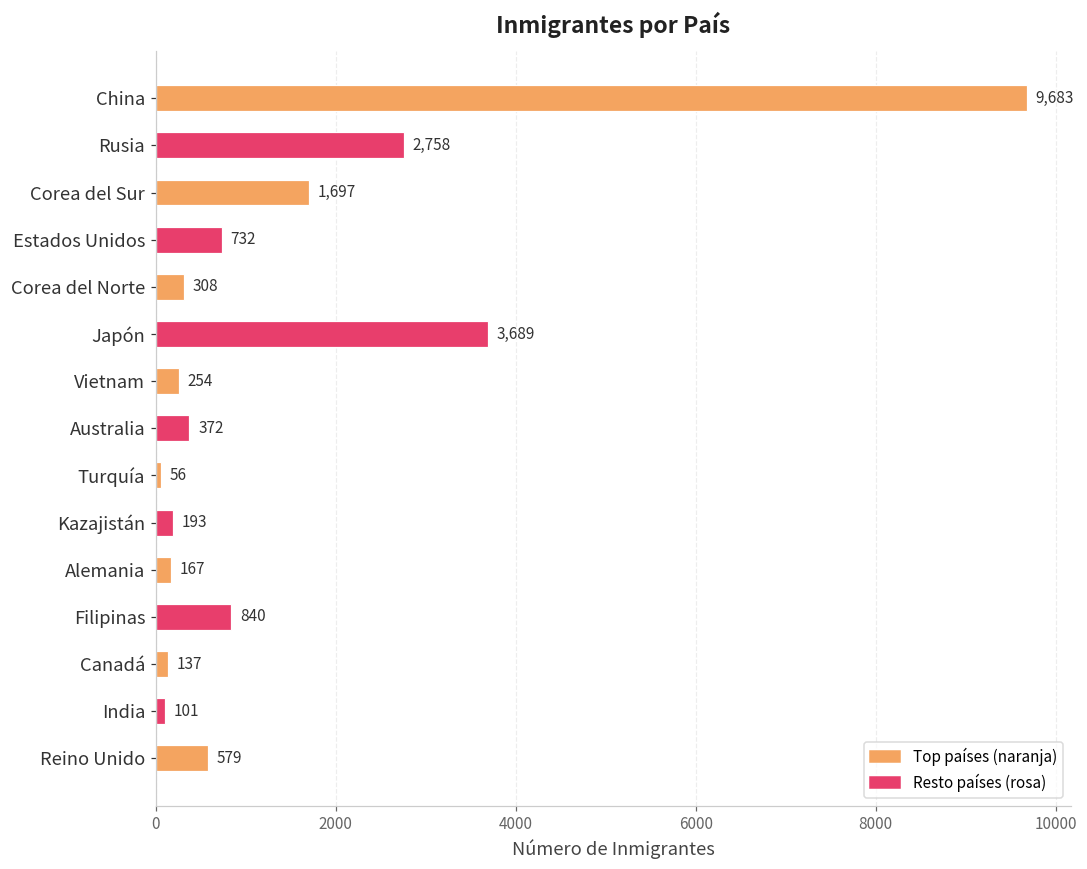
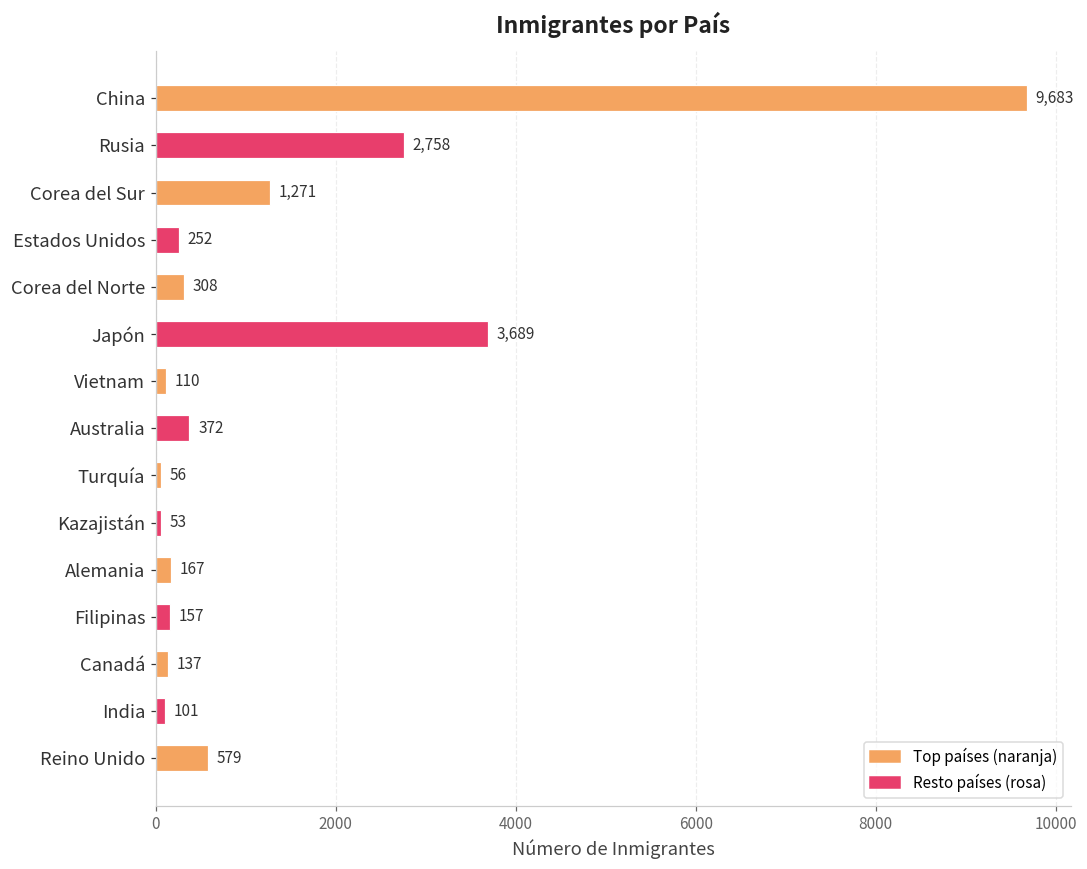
Corea del Sur: 1,697 -> 1,271
Estados Unidos: 732 -> 252
Vietnam: 254 -> 110
Kazajistán: 193 -> 53
Filipinas: 840 -> 157
